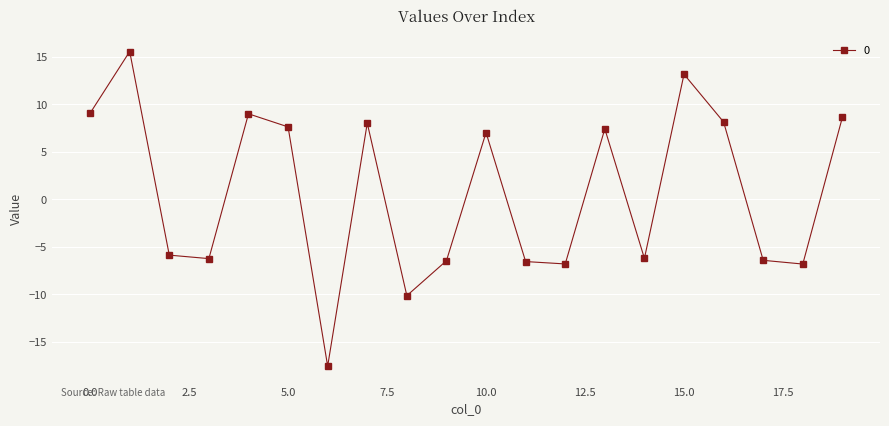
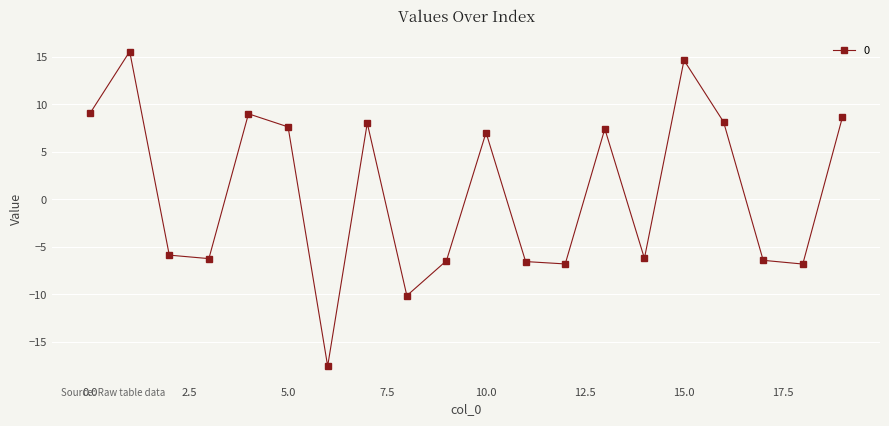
15.0: 13 -> 15
